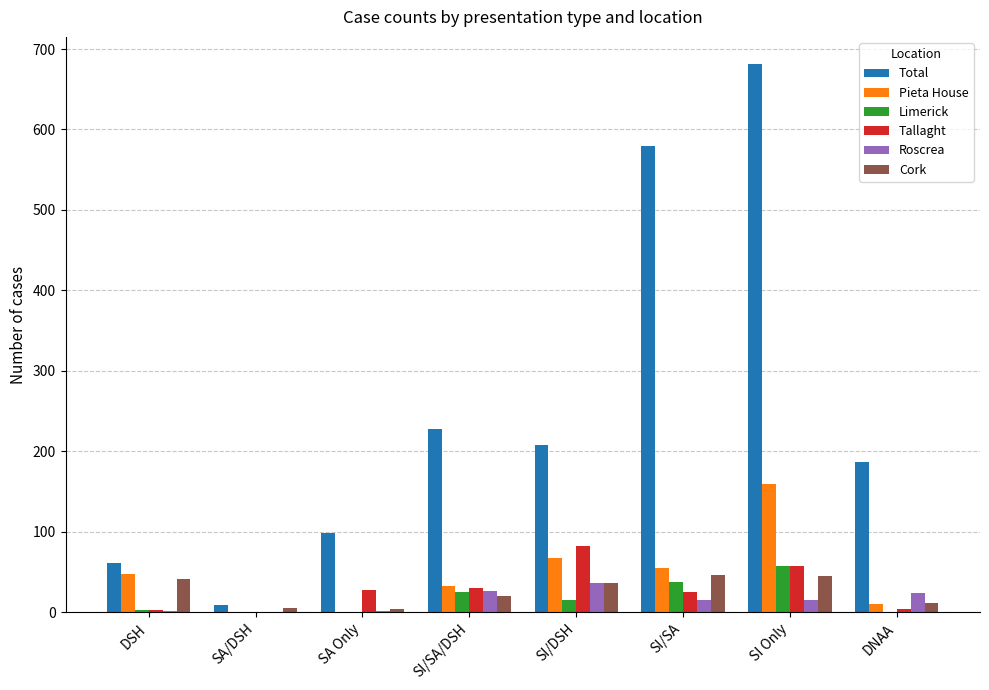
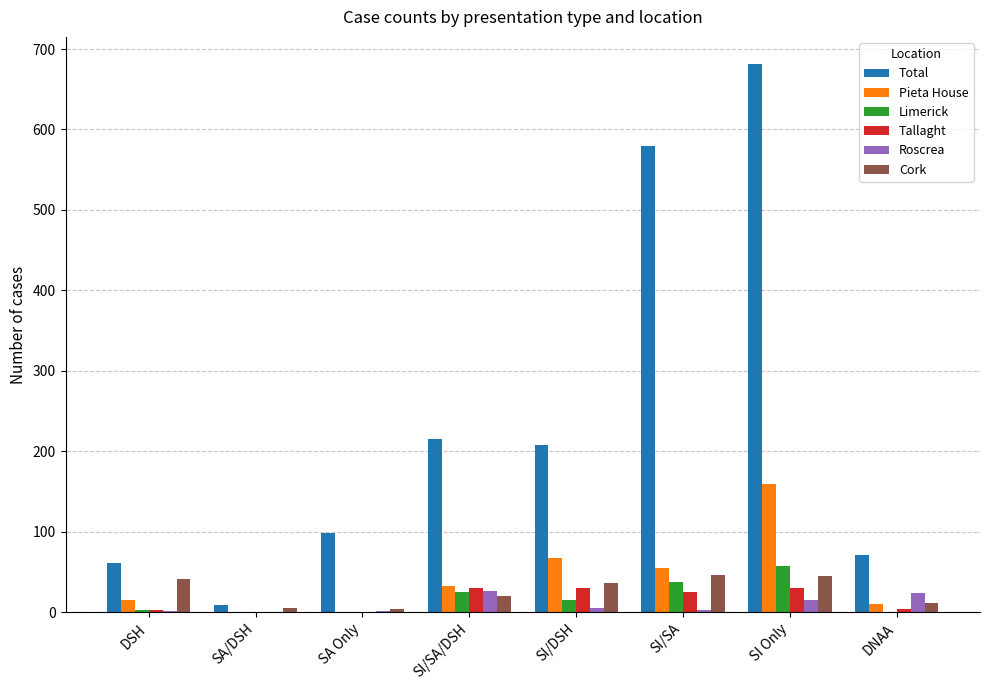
Pieta House, DSH: 50 -> 20
Tallaght, SA Only: 30 -> 0
Total, SI/SA/DSH: 230 -> 220
Tallaght, SI/DSH: 80 -> 30
Roscrea, SI/DSH: 40 -> 10
Roscrea, SI/SA: 20 -> 0
Tallaght, SI Only: 60 -> 30
Total, DNAA: 190 -> 70
